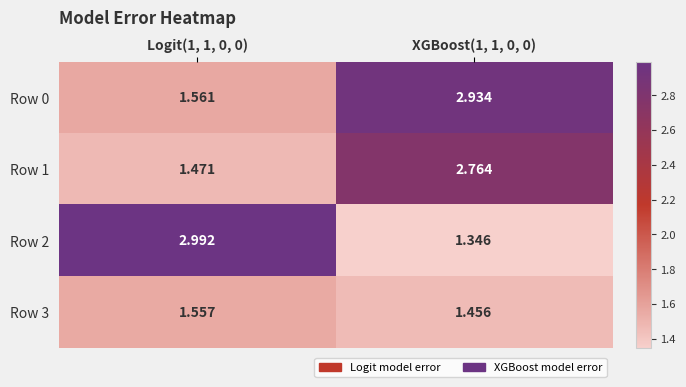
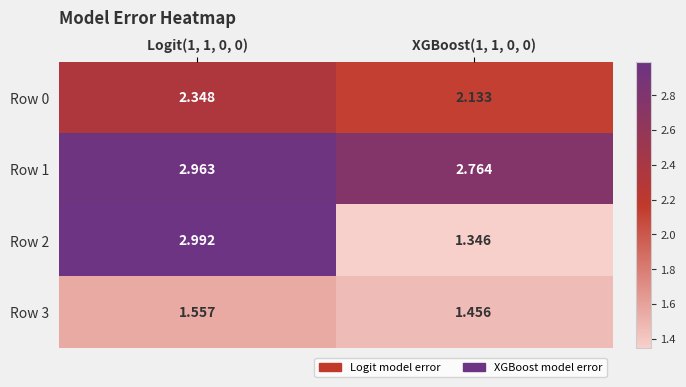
Row 0, Logit(1, 1, 0, 0): 1.561 -> 2.348
Row 0, XGBoost(1, 1, 0, 0): 2.934 -> 2.133
Row 1, Logit(1, 1, 0, 0): 1.471 -> 2.963
